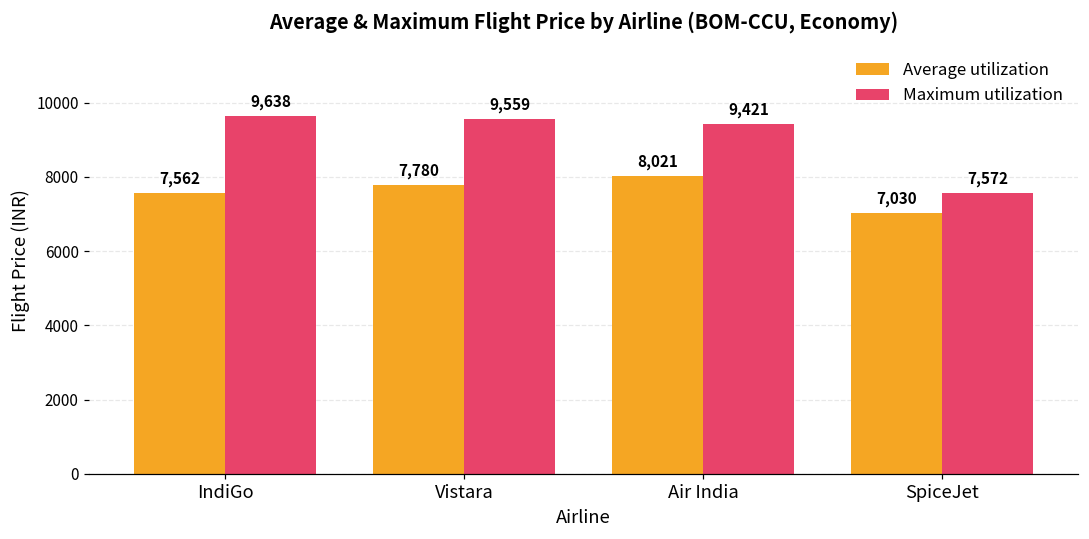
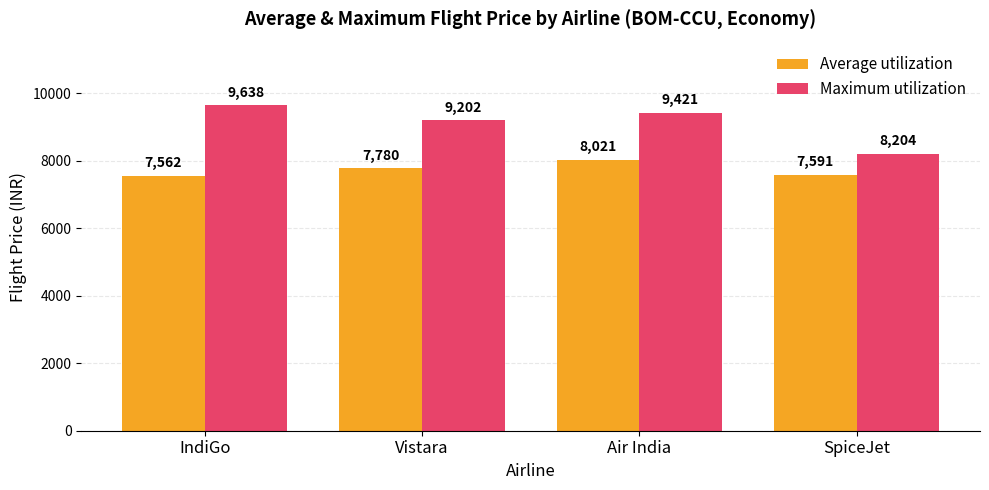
Maximum utilization, Vistara: 9,559 -> 9,202
Average utilization, SpiceJet: 7,030 -> 7,591
Maximum utilization, SpiceJet: 7,572 -> 8,204
